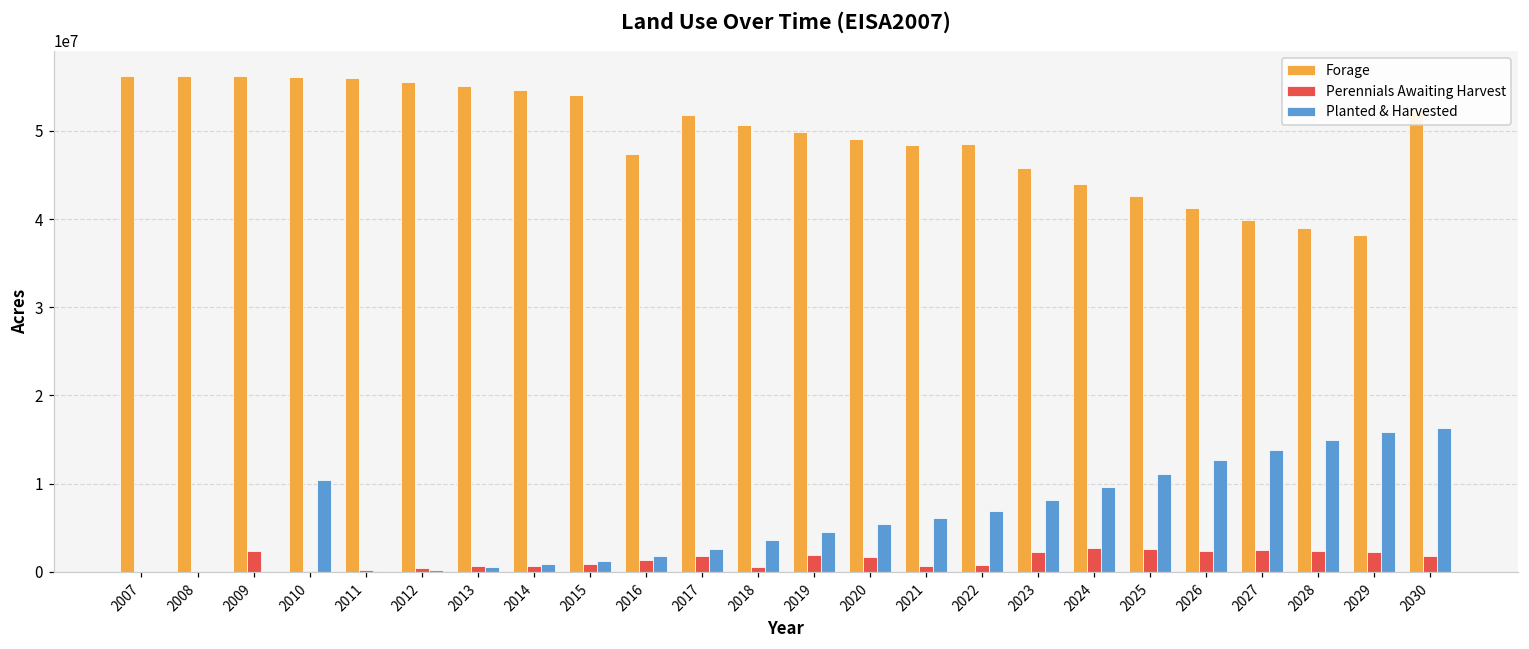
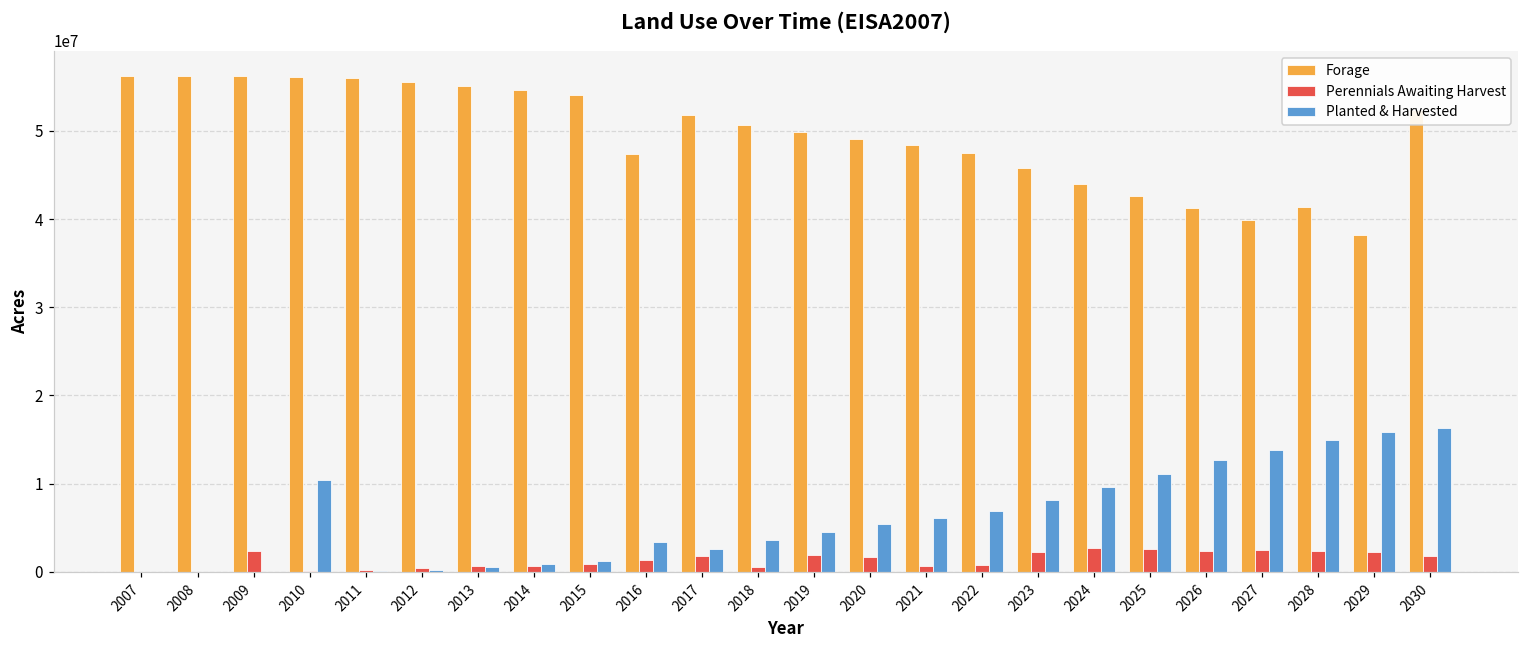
Planted & Harvested, 2016: 2000000 -> 3000000
Forage, 2022: 49000000 -> 48000000
Forage, 2028: 39000000 -> 41000000
